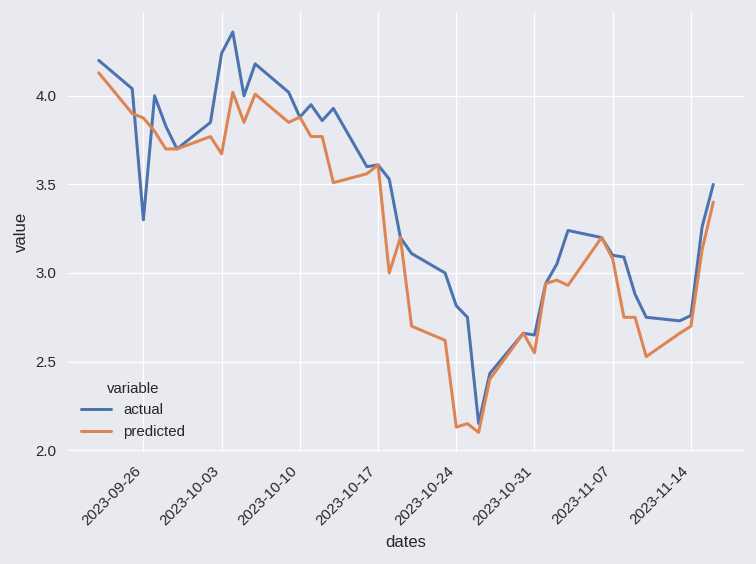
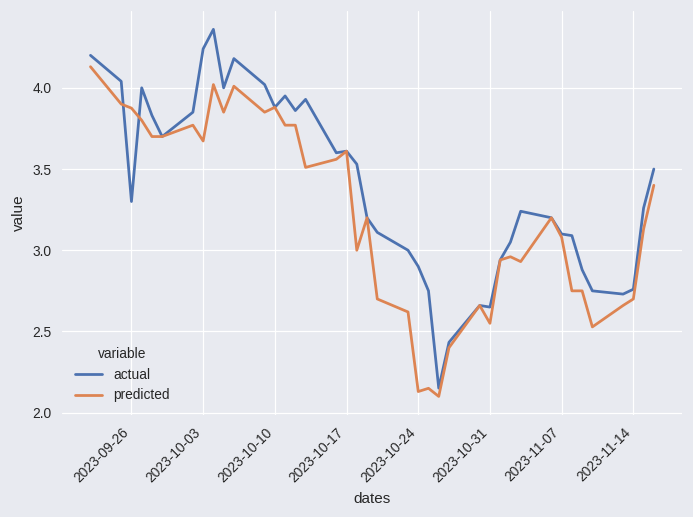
actual, 2023-10-24: 2.81 -> 2.90
